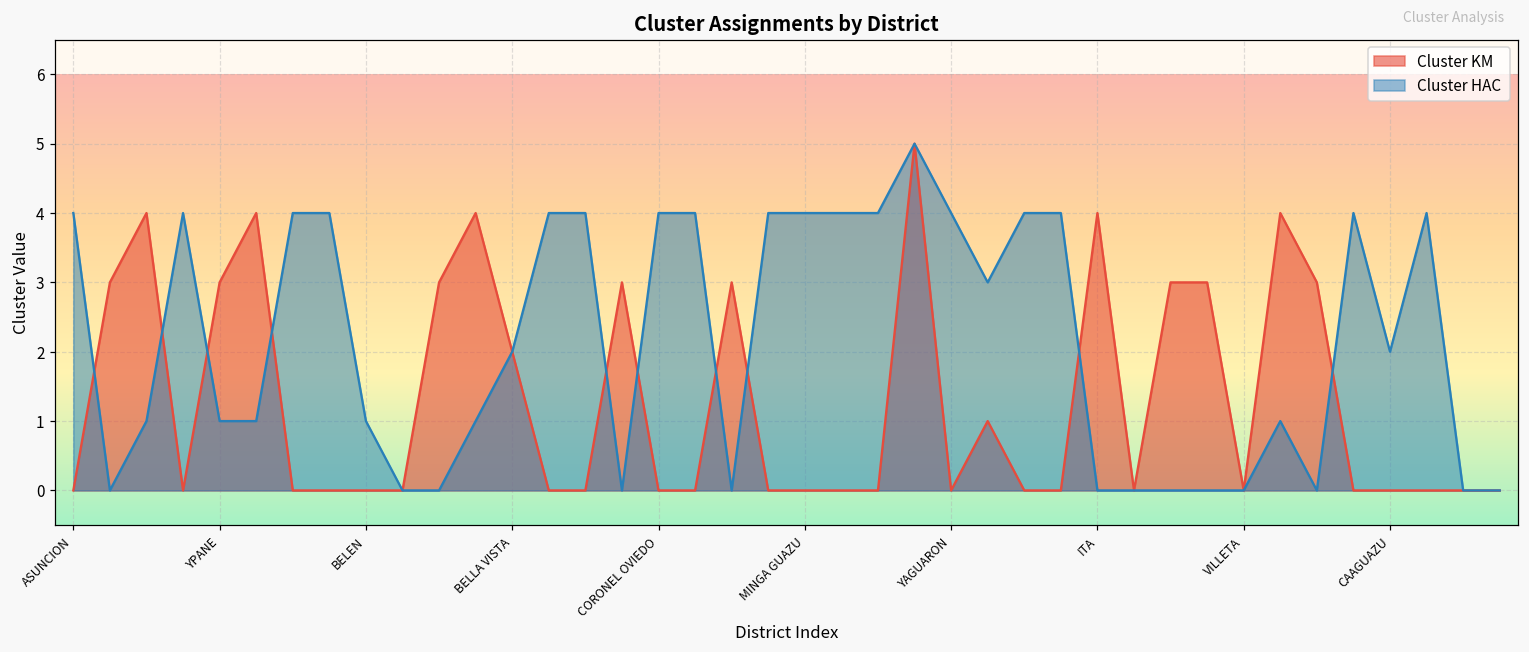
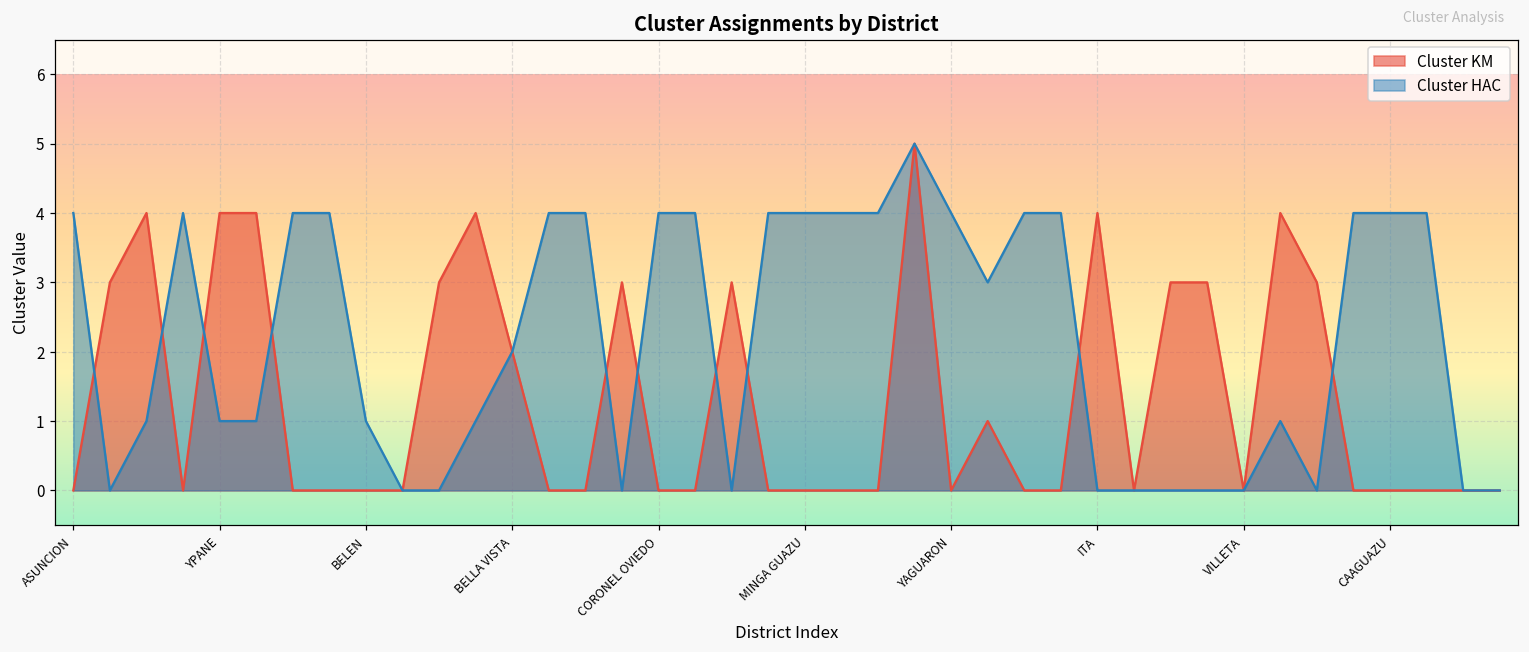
Cluster KM, YPANE: 3 -> 4
Cluster HAC, CAAGUAZU: 2 -> 4
